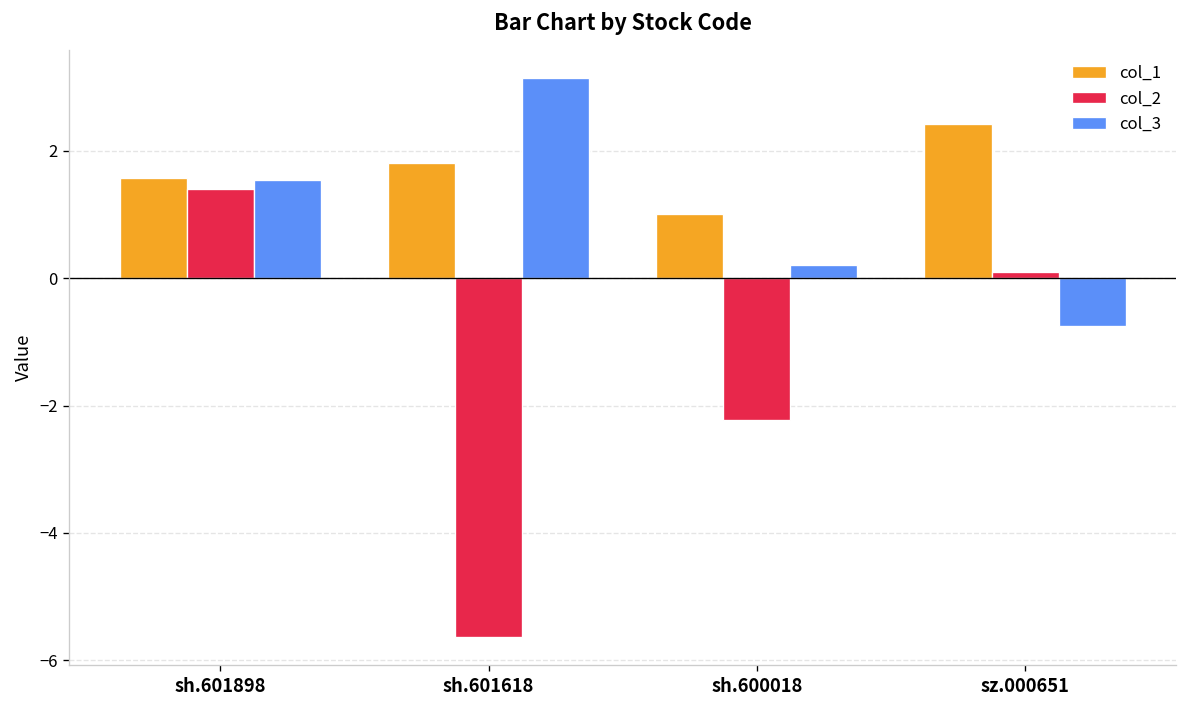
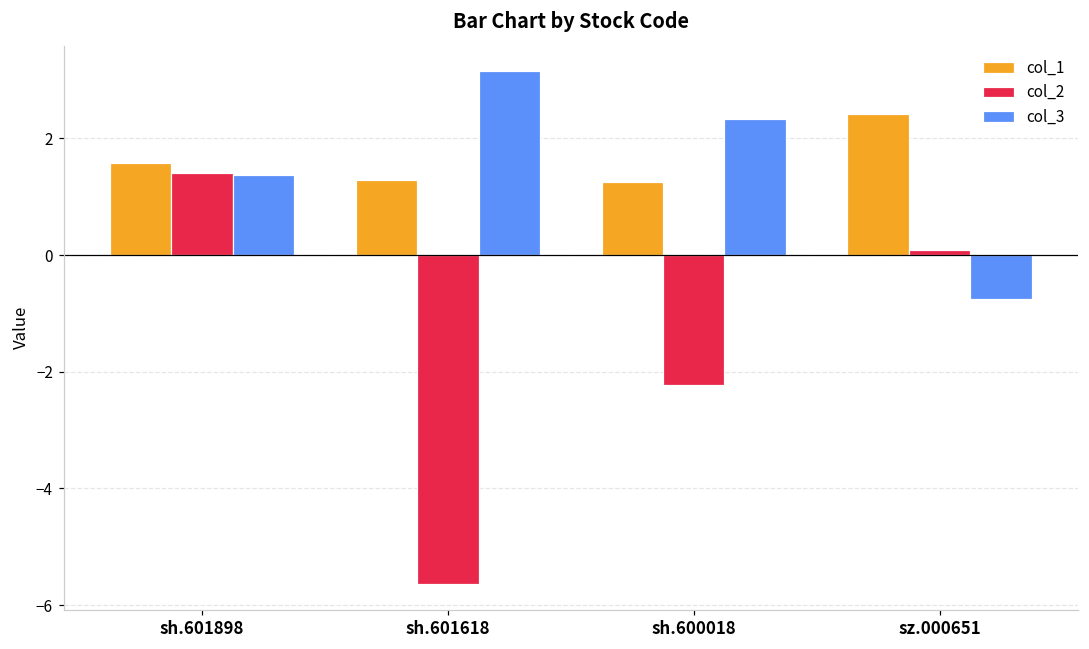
col_3, sh.601898: 1.5 -> 1.4
col_1, sh.601618: 1.8 -> 1.3
col_1, sh.600018: 1.0 -> 1.3
col_3, sh.600018: 0.2 -> 2.3
